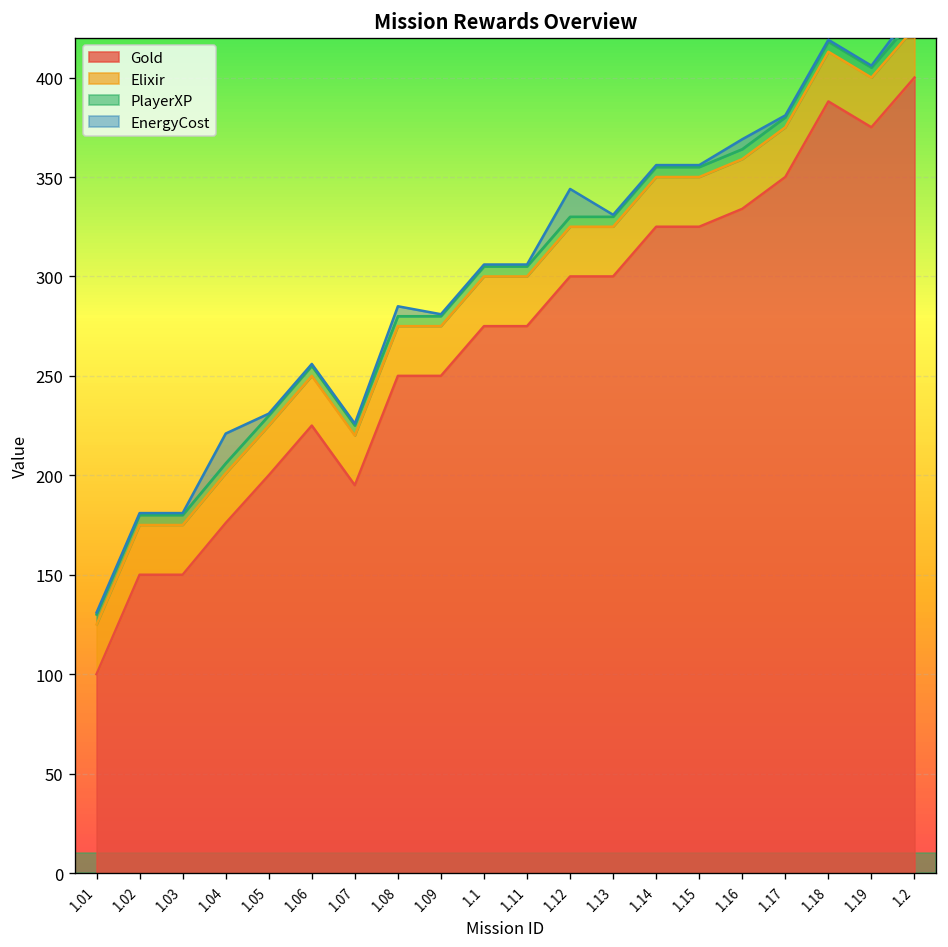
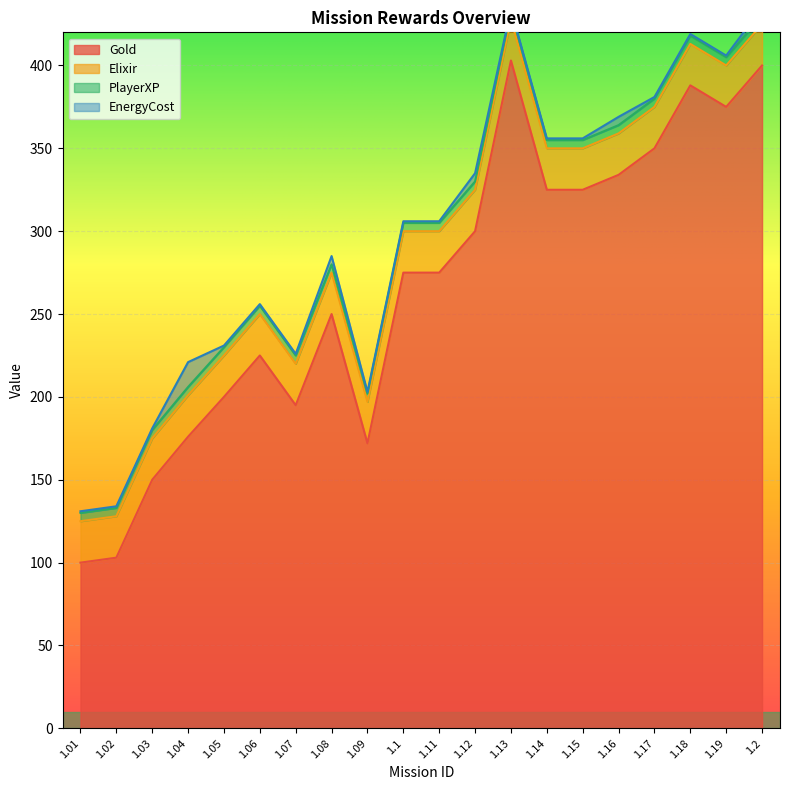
Gold, 1.02: 150 -> 103
Gold, 1.09: 250 -> 172
EnergyCost, 1.12: 14 -> 5
Gold, 1.13: 300 -> 403
